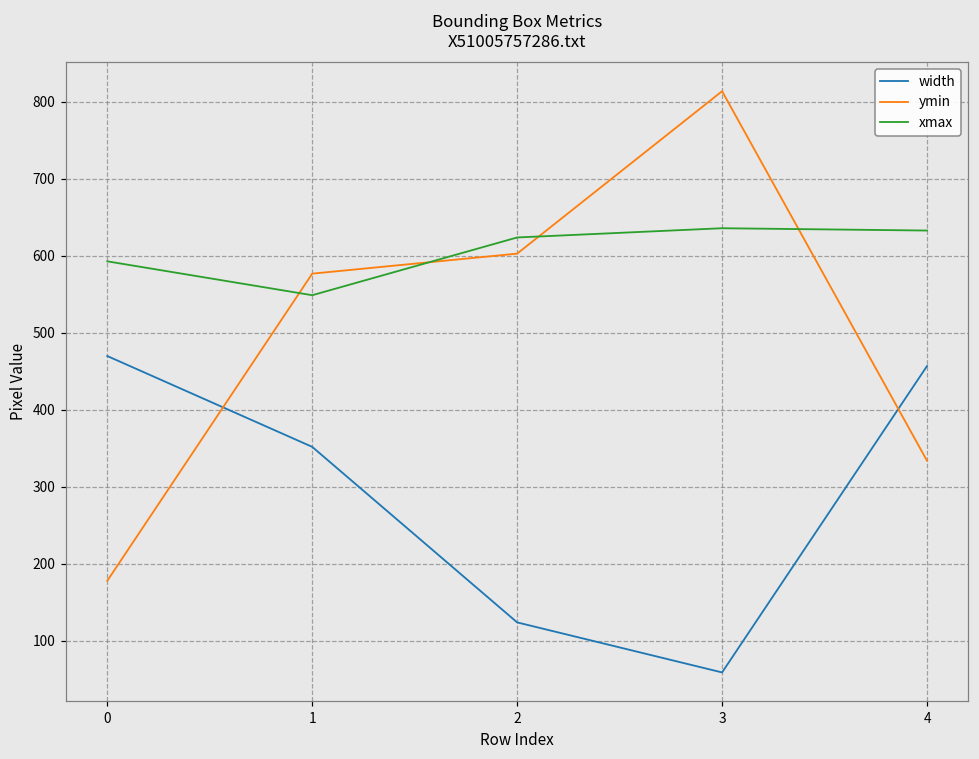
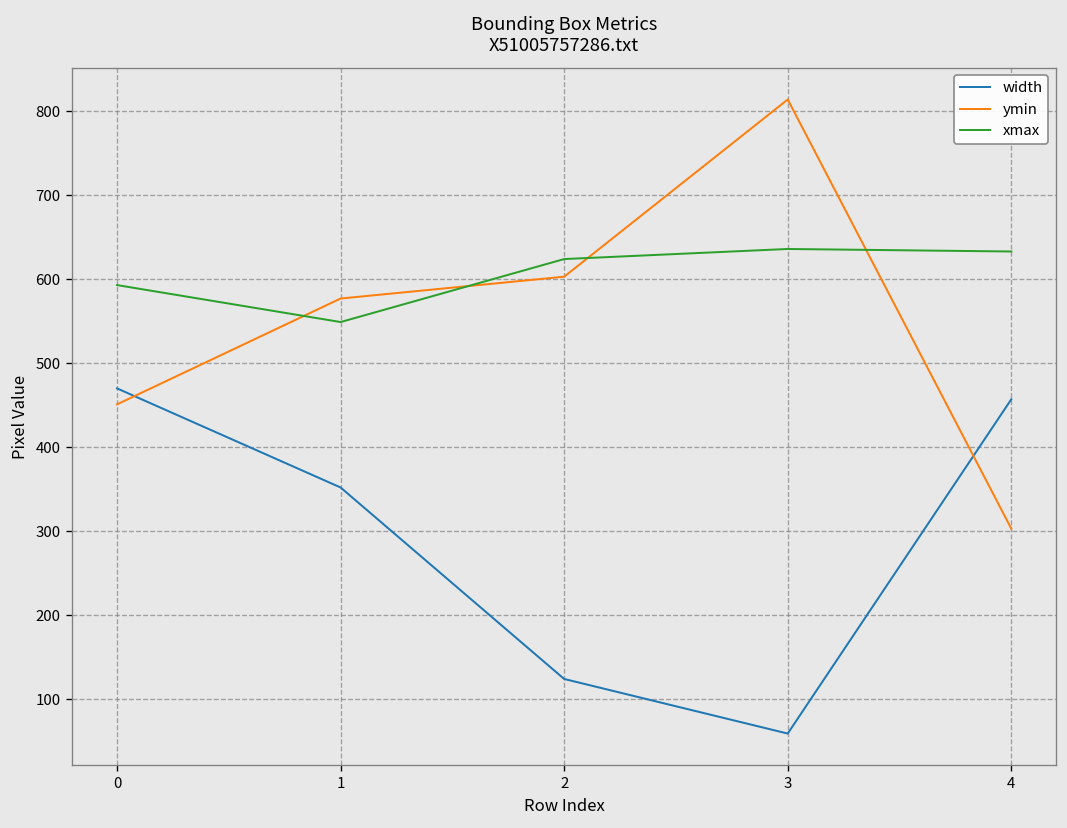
ymin, 0: 180 -> 450
ymin, 4: 330 -> 300
